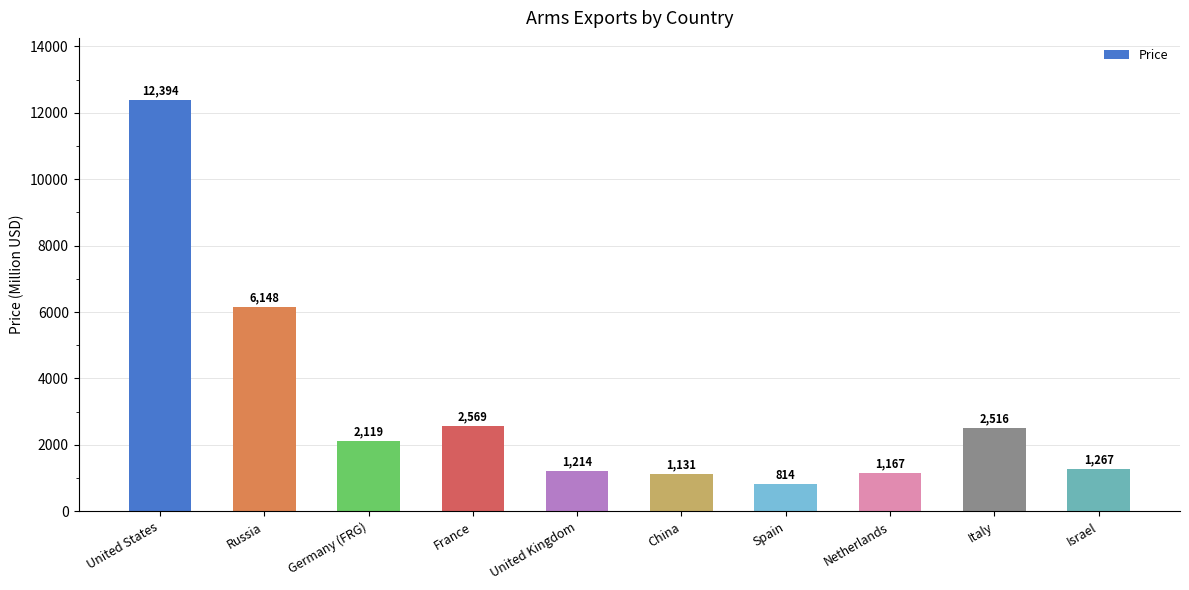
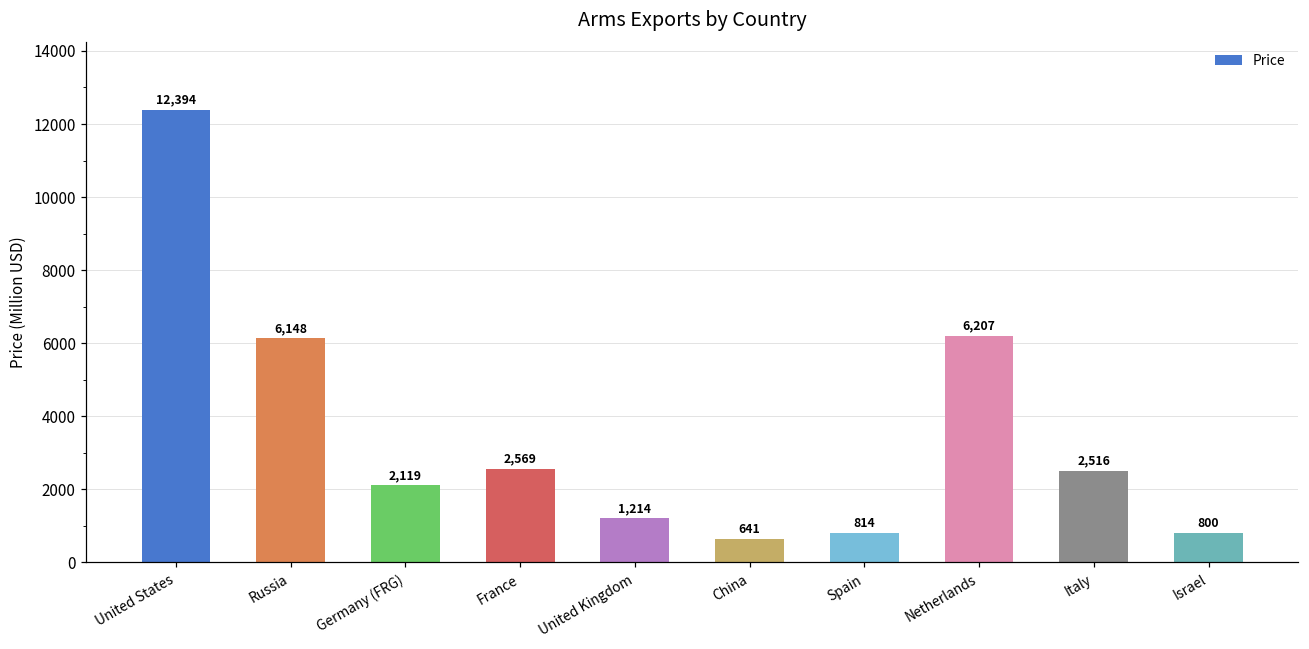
China: 1,131 -> 641
Netherlands: 1,167 -> 6,207
Israel: 1,267 -> 800
